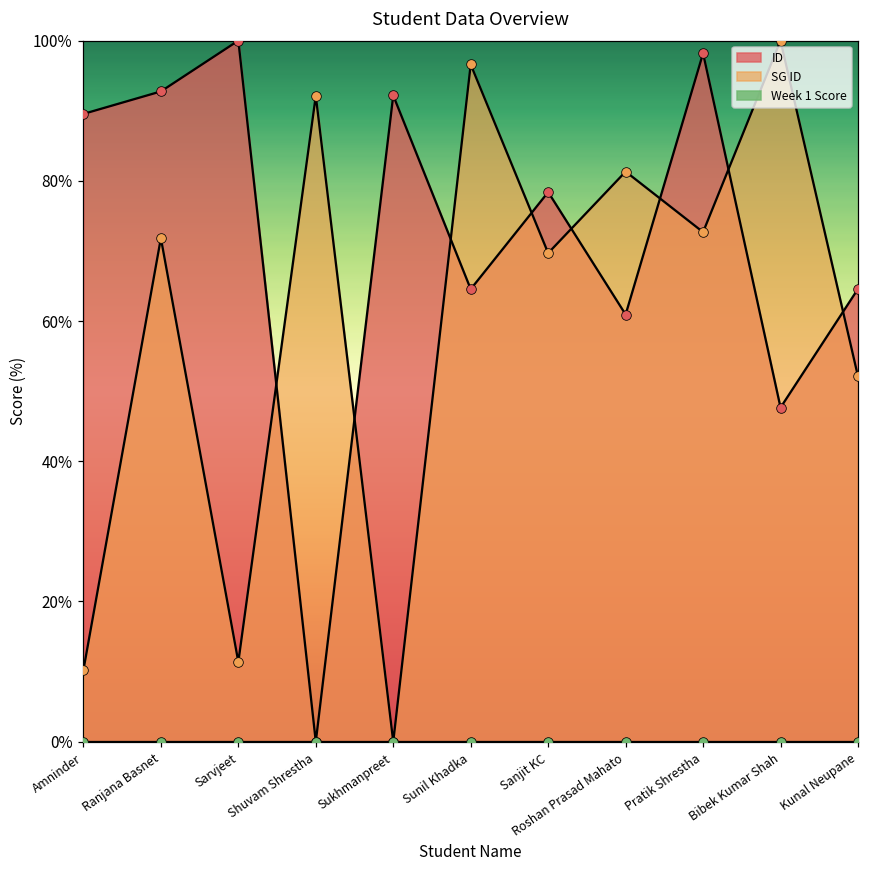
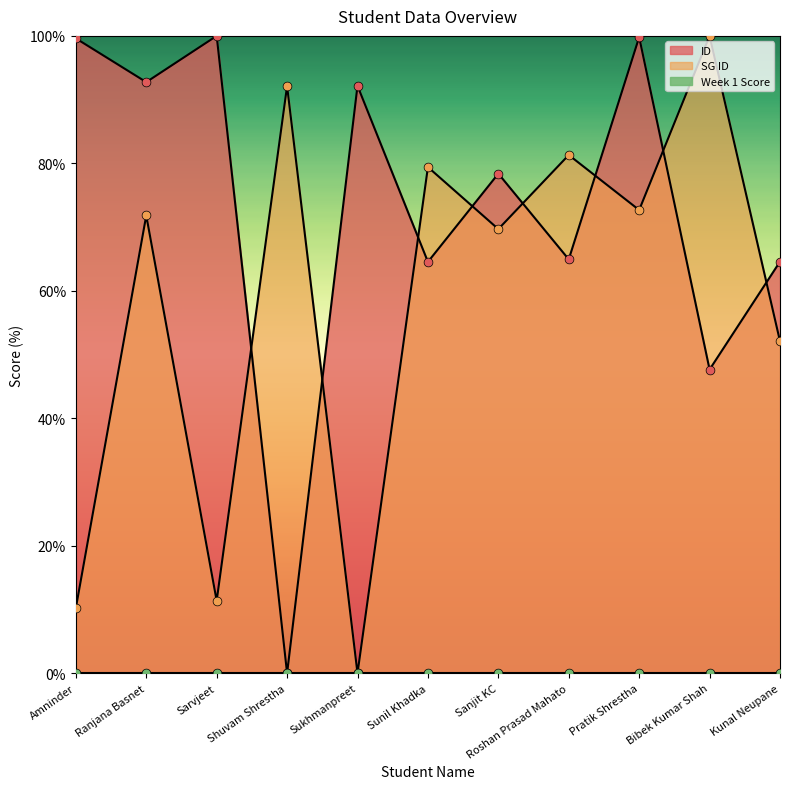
ID, Amninder: 90% -> 100%
SG ID, Sunil Khadka: 97% -> 79%
ID, Roshan Prasad Mahato: 61% -> 65%
ID, Pratik Shrestha: 98% -> 100%
